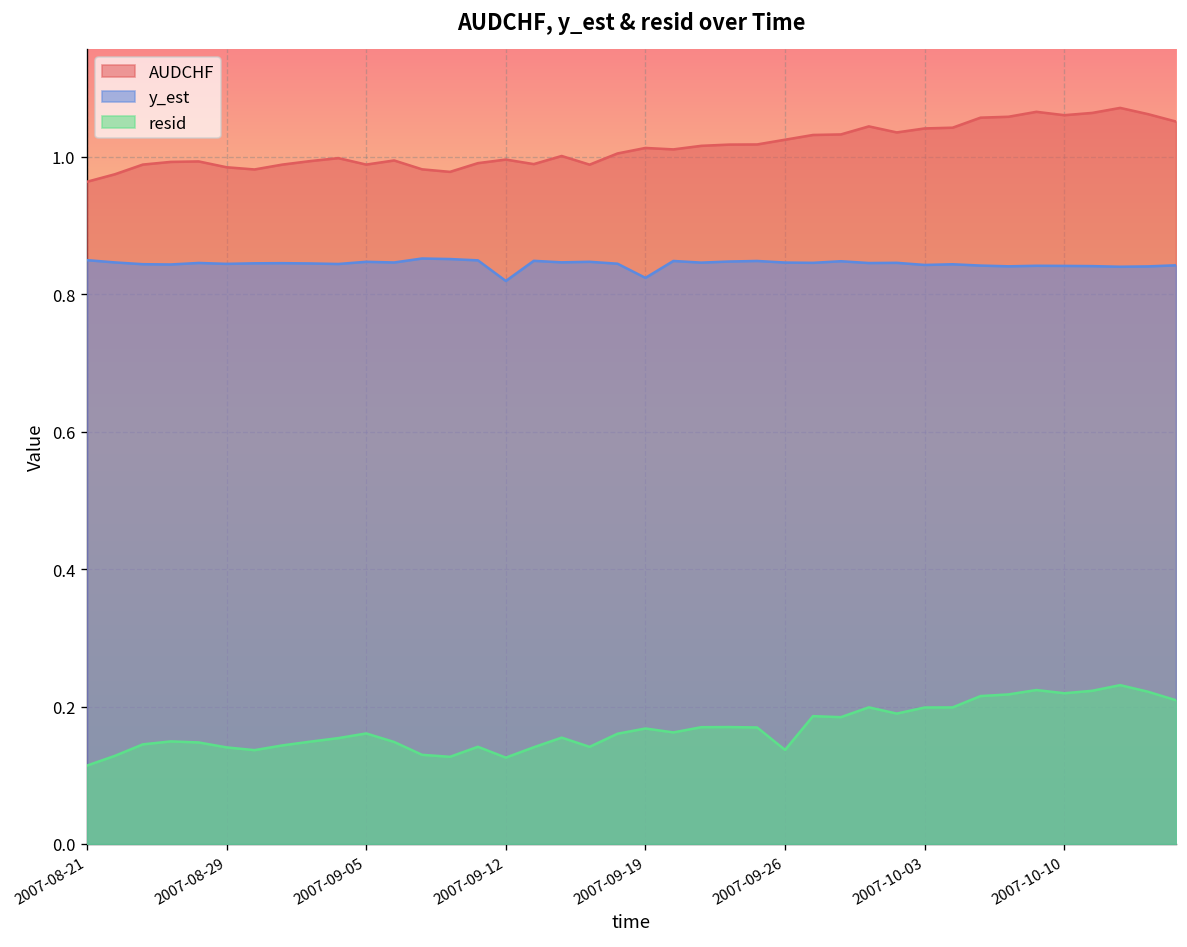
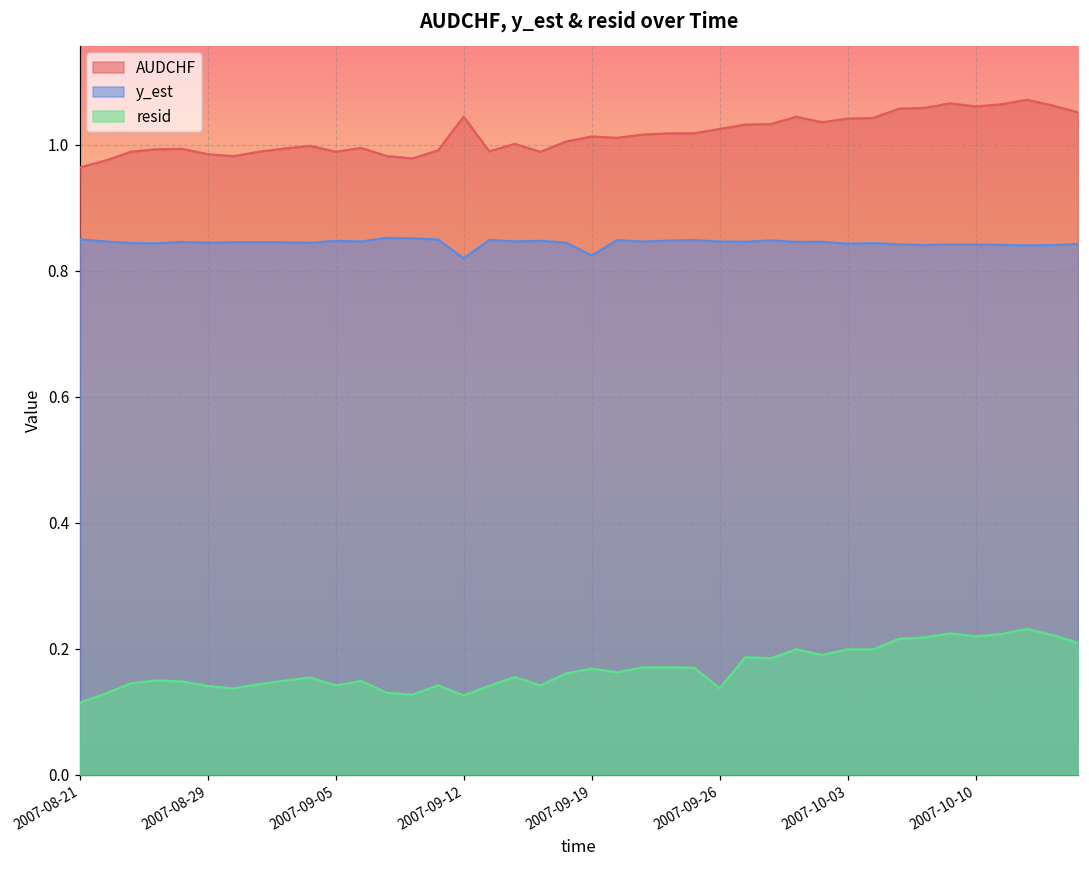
resid, 2007-09-05: 0.16 -> 0.14
AUDCHF, 2007-09-12: 1.00 -> 1.04
